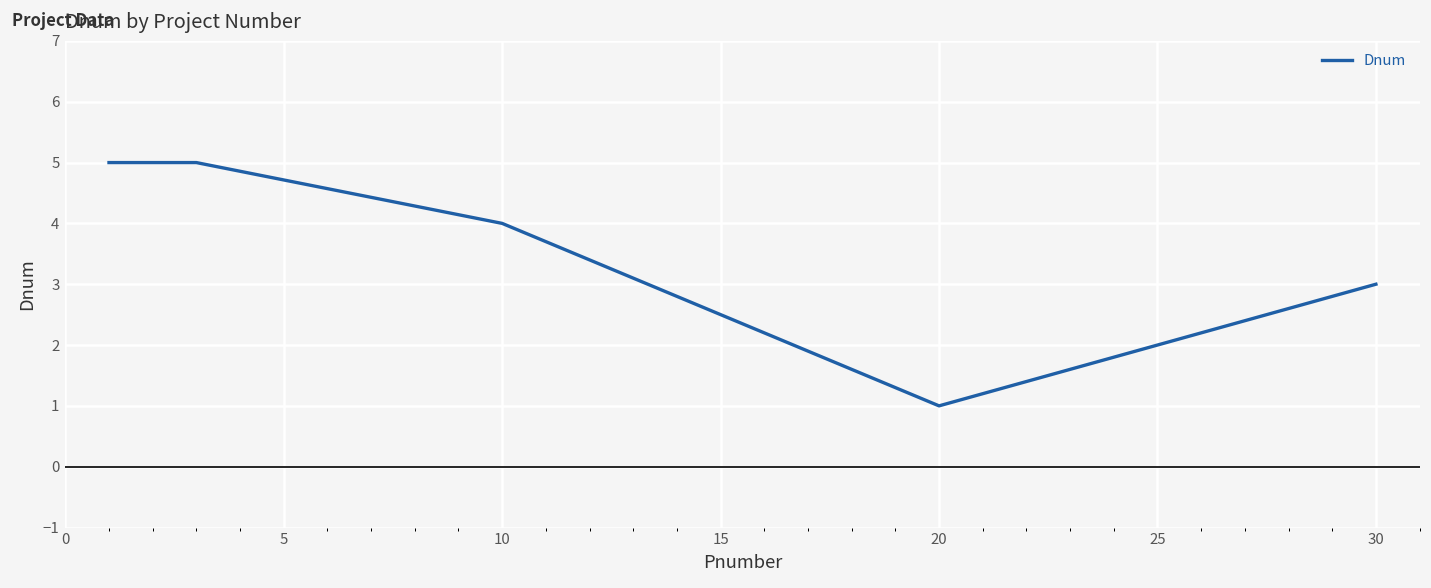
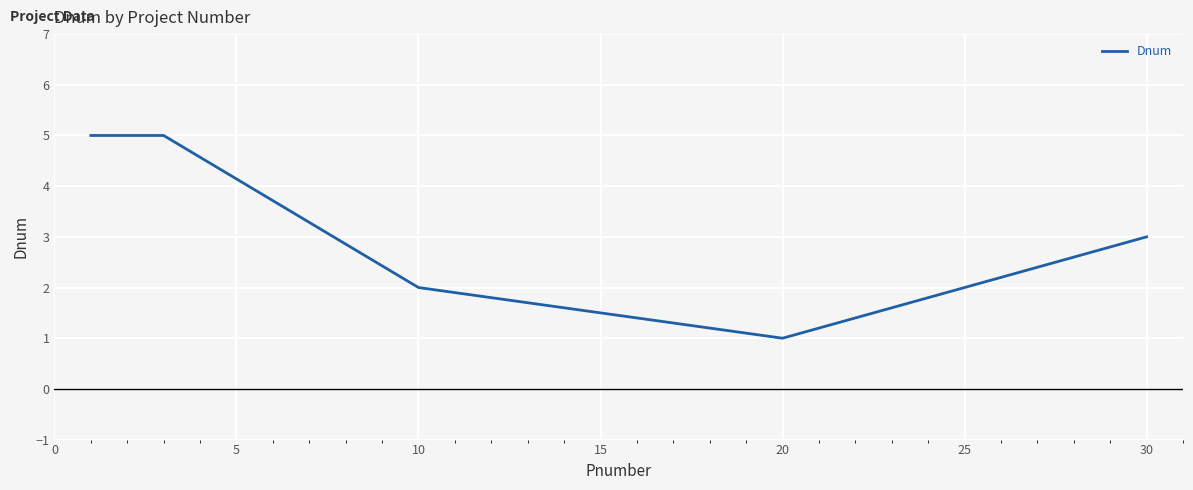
10: 4 -> 2
